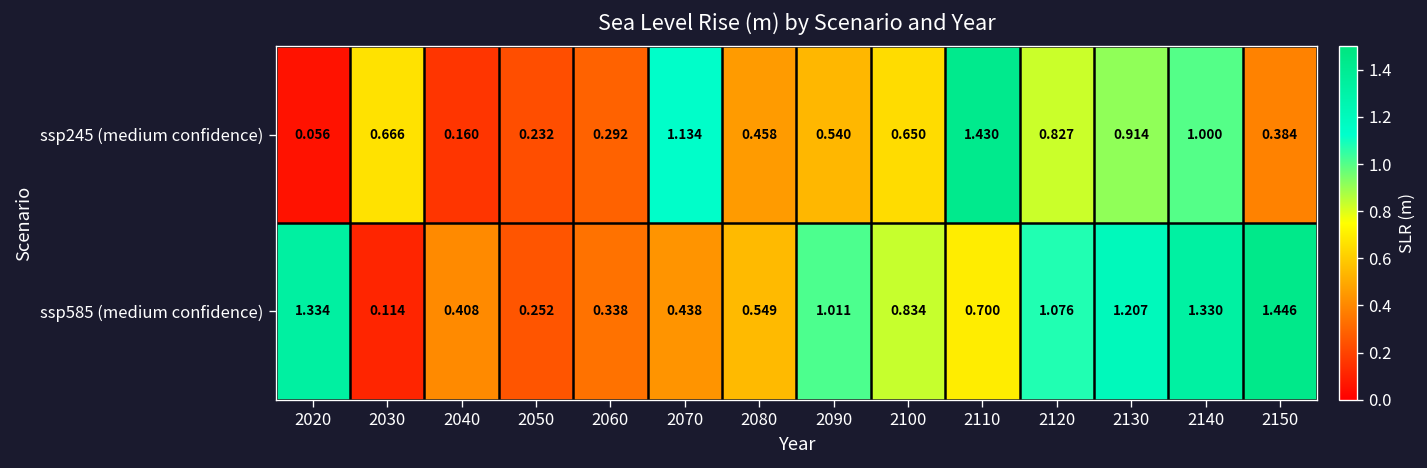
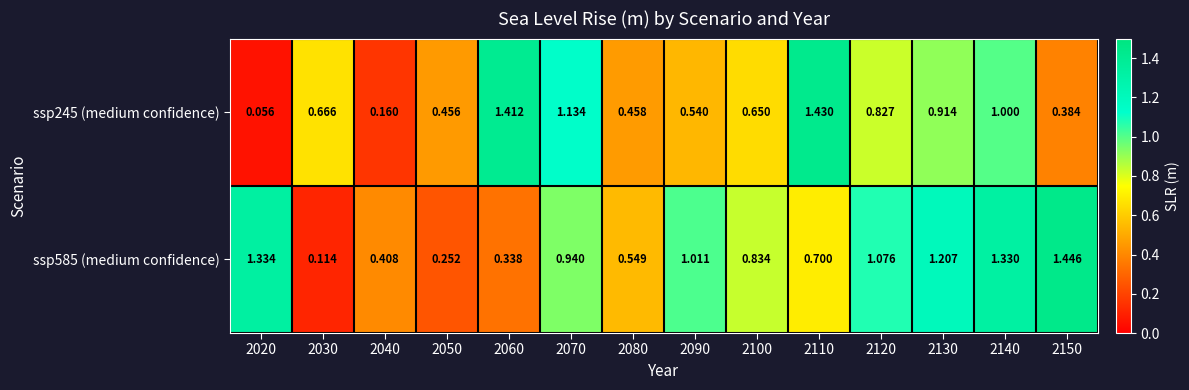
ssp245 (medium confidence), 2050: 0.232 -> 0.456
ssp245 (medium confidence), 2060: 0.292 -> 1.412
ssp585 (medium confidence), 2070: 0.438 -> 0.940
